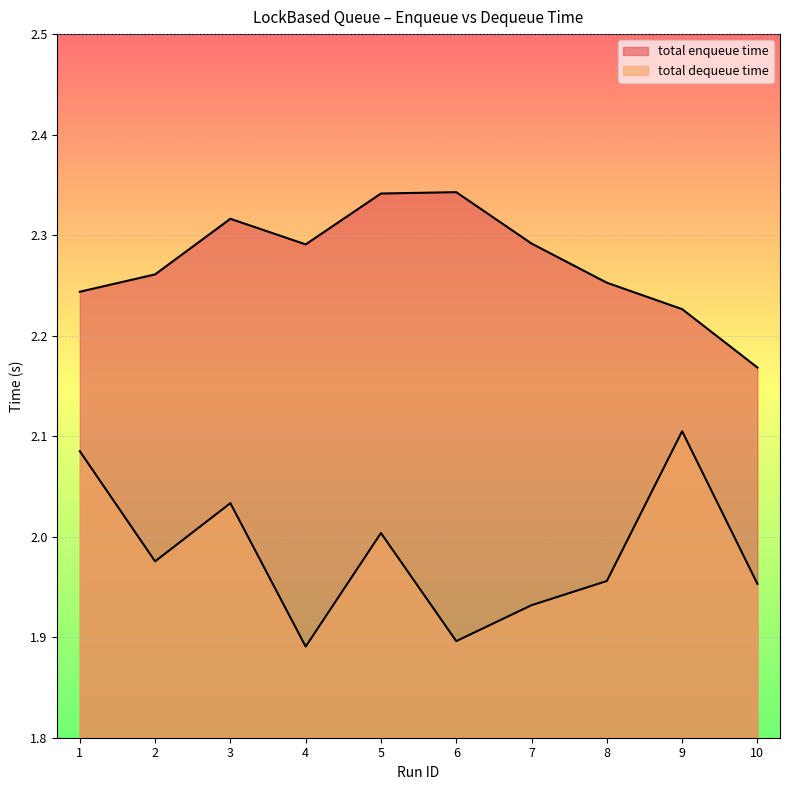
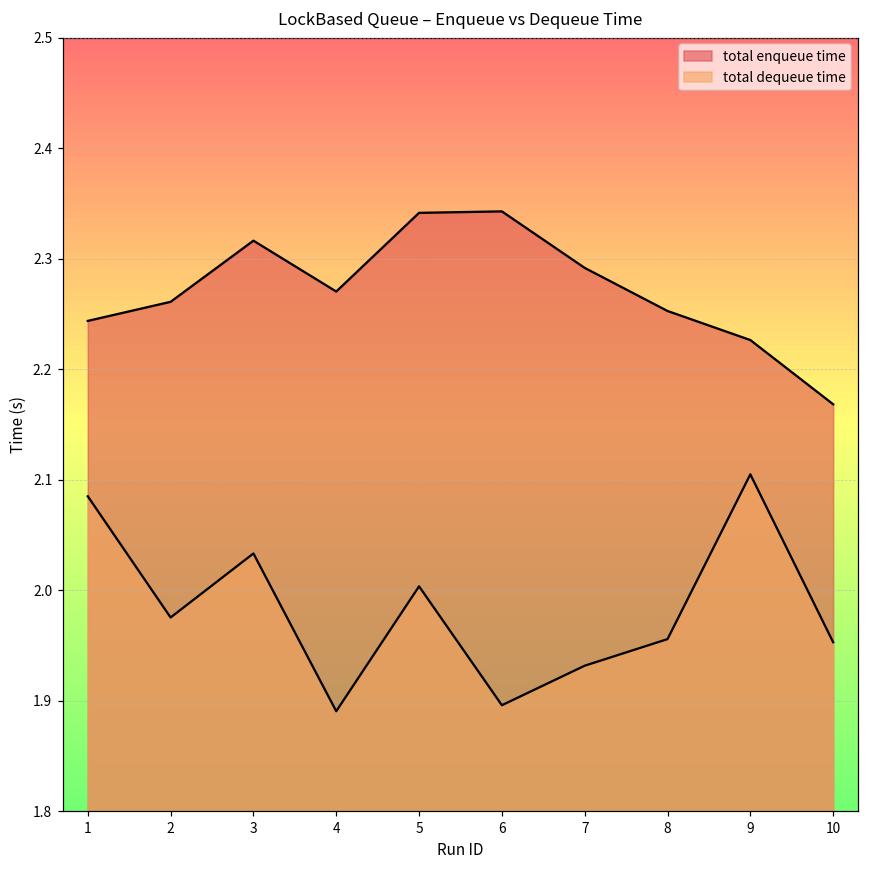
total enqueue time, 4: 2.291 -> 2.270
